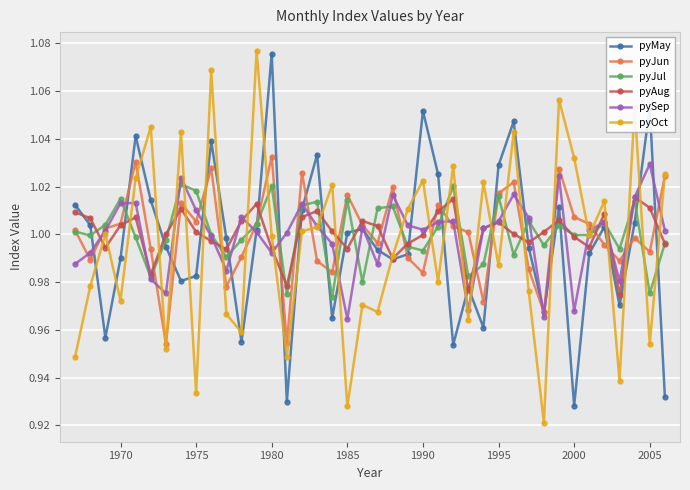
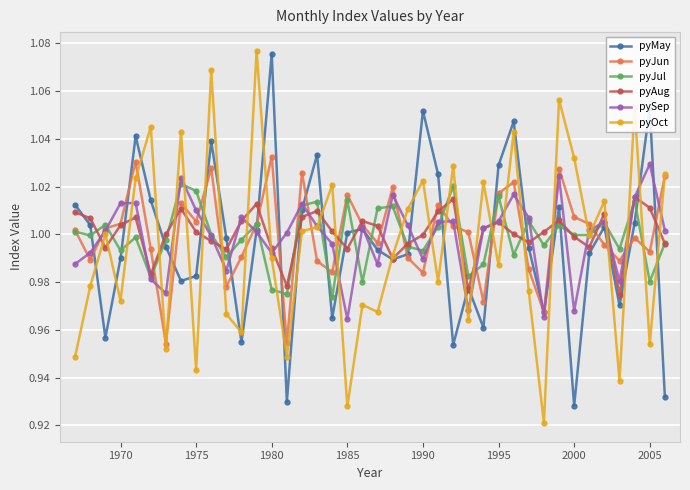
pyJul, 1970: 1.015 -> 0.993
pyOct, 1975: 0.933 -> 0.943
pyJul, 1980: 1.020 -> 0.977
pyOct, 1980: 0.999 -> 0.990
pySep, 1990: 1.002 -> 0.990
pyJul, 2005: 0.975 -> 0.980
